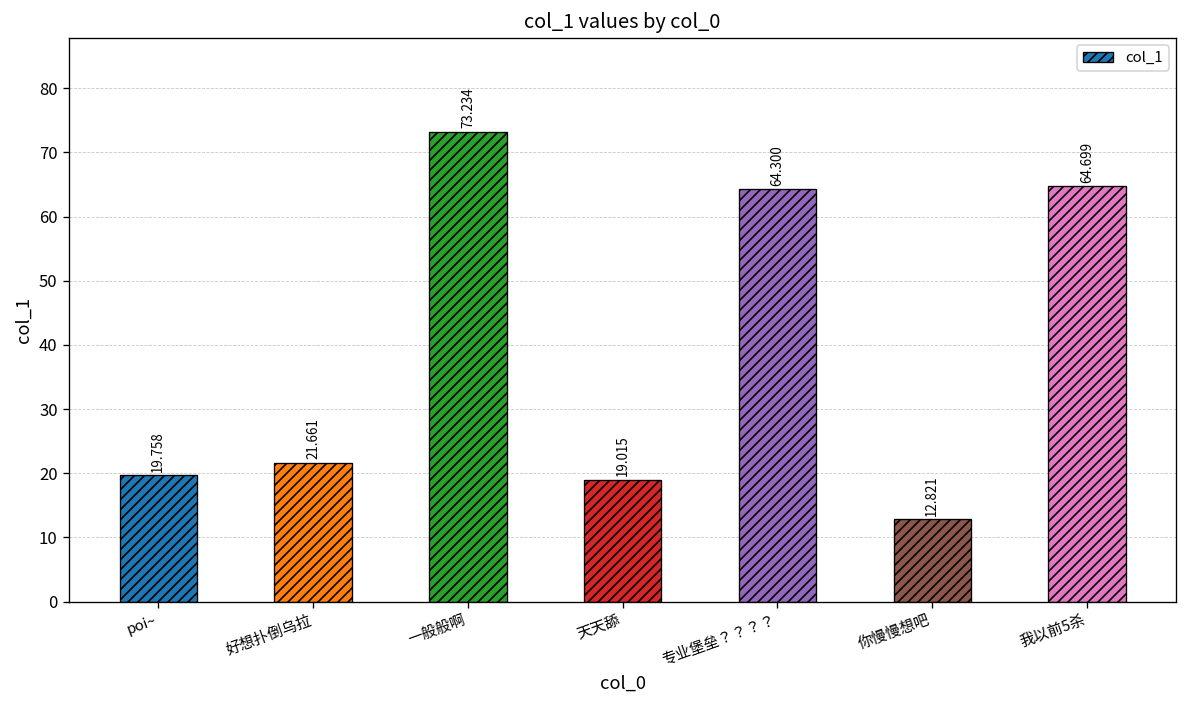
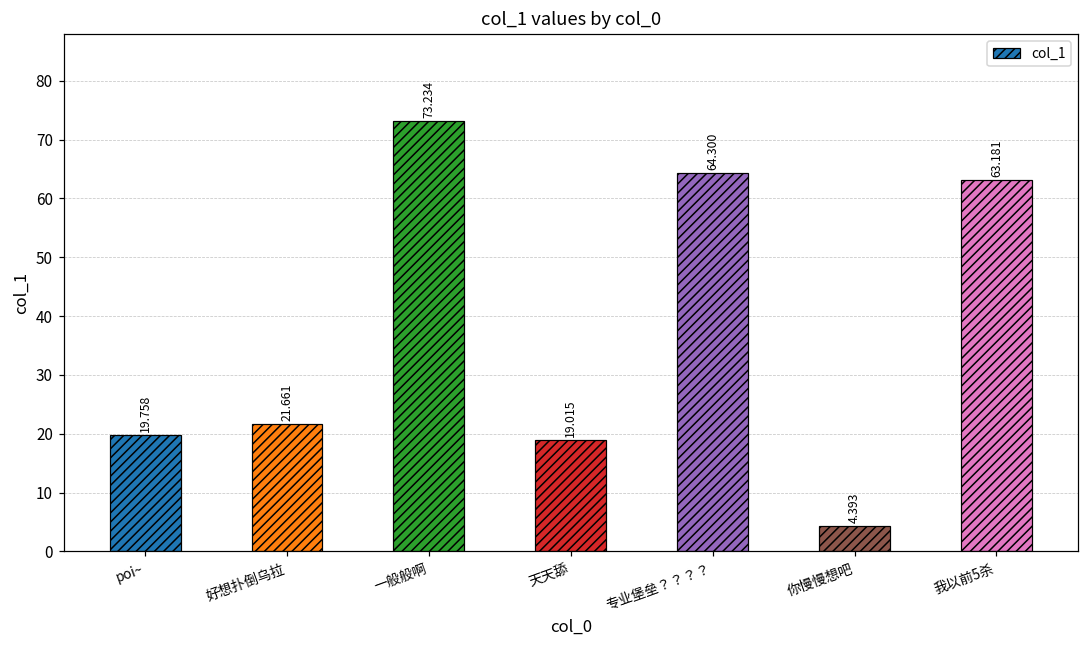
你慢慢想吧: 12.821 -> 4.393
我以前5杀: 64.699 -> 63.181
